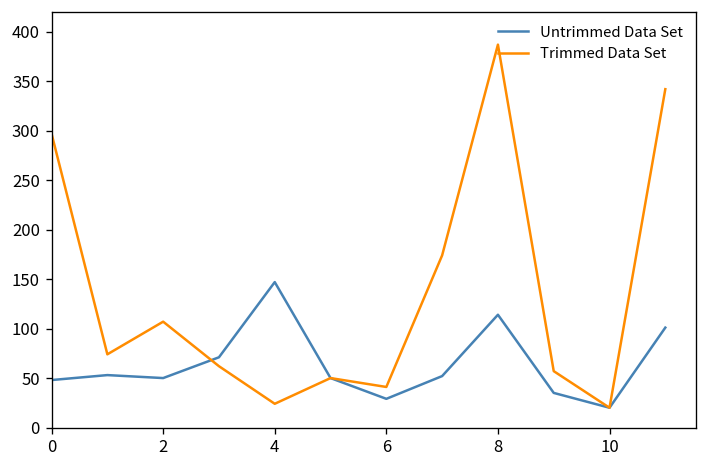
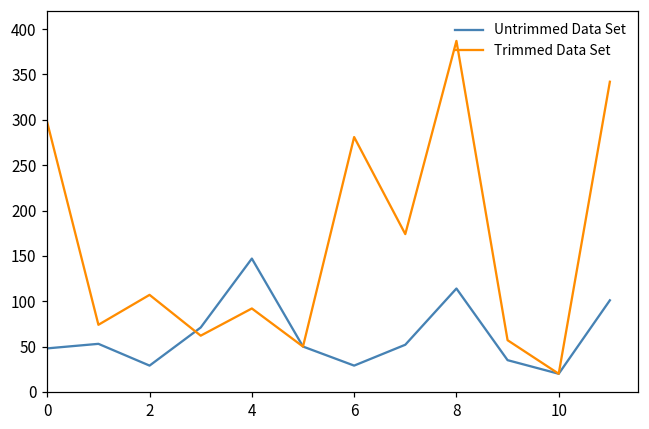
Untrimmed Data Set, 2: 50 -> 30
Trimmed Data Set, 4: 20 -> 90
Trimmed Data Set, 6: 40 -> 280
